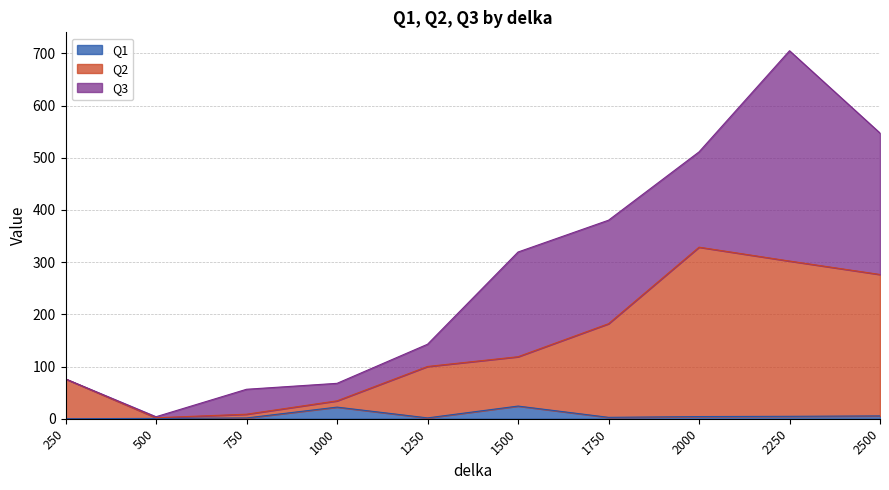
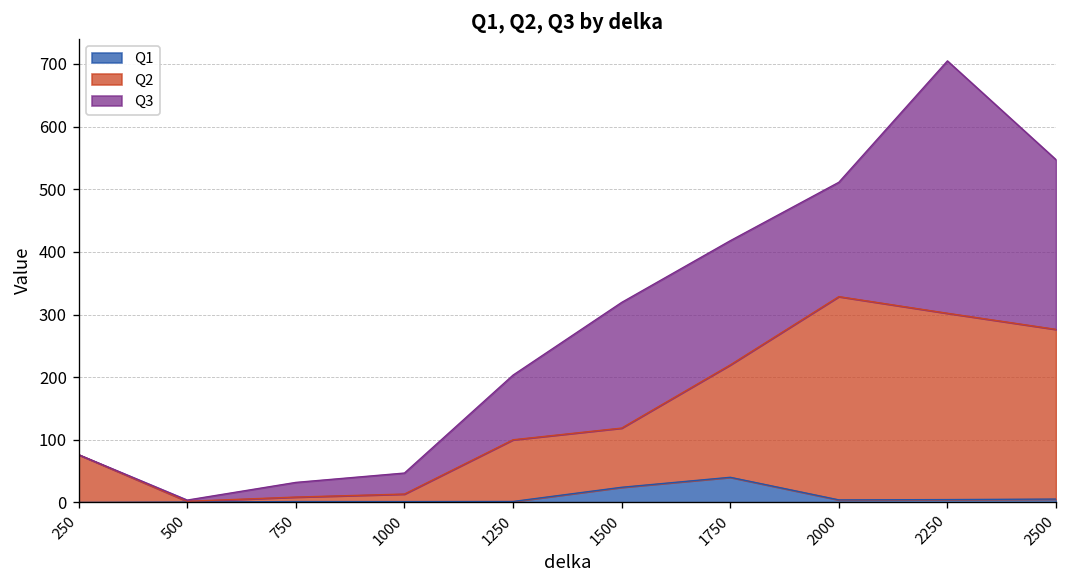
Q3, 750: 50 -> 20
Q1, 1000: 20 -> 0
Q3, 1250: 40 -> 100
Q1, 1750: 0 -> 40
